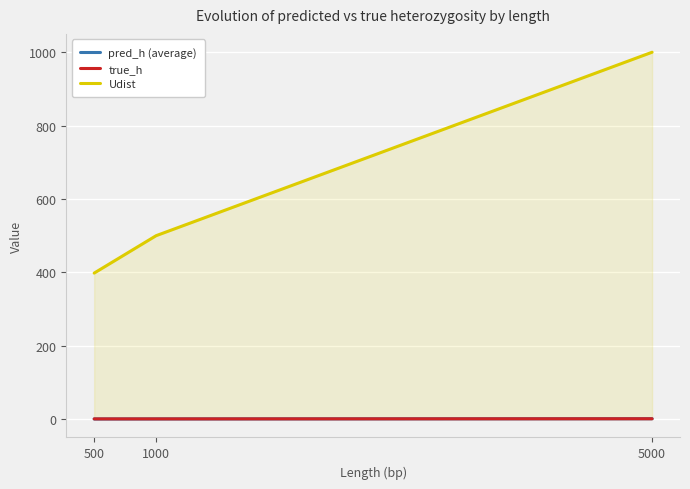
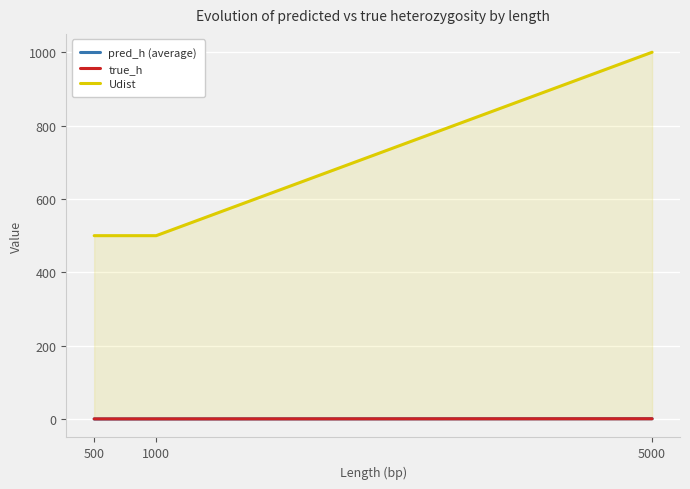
Udist, 500: 400 -> 500
